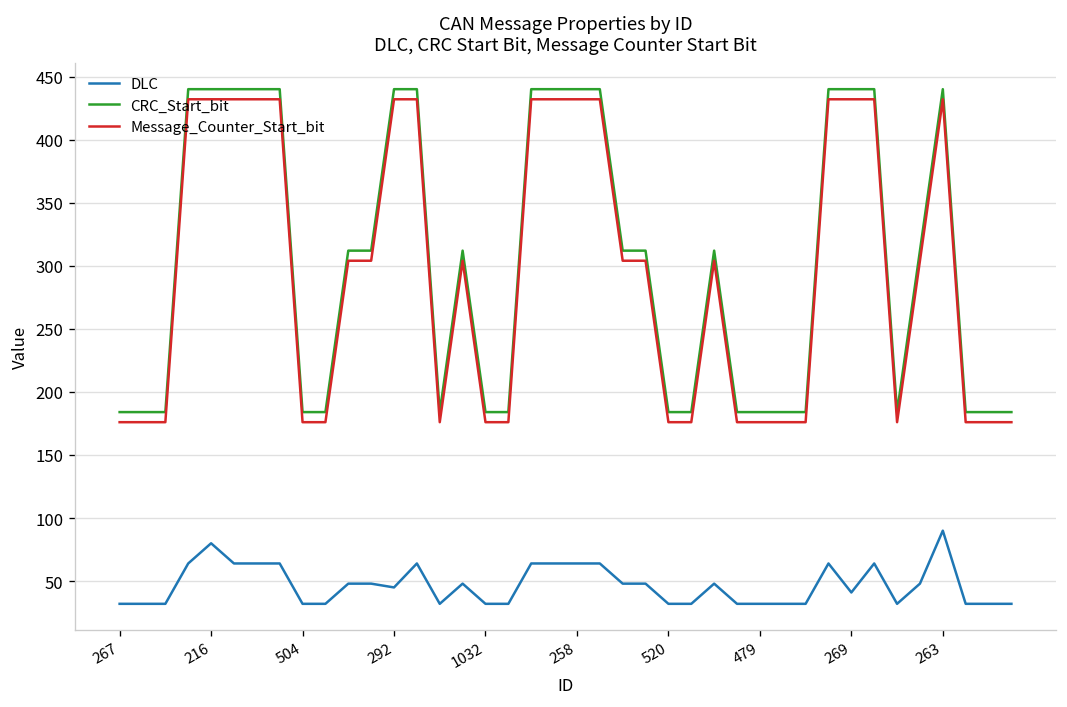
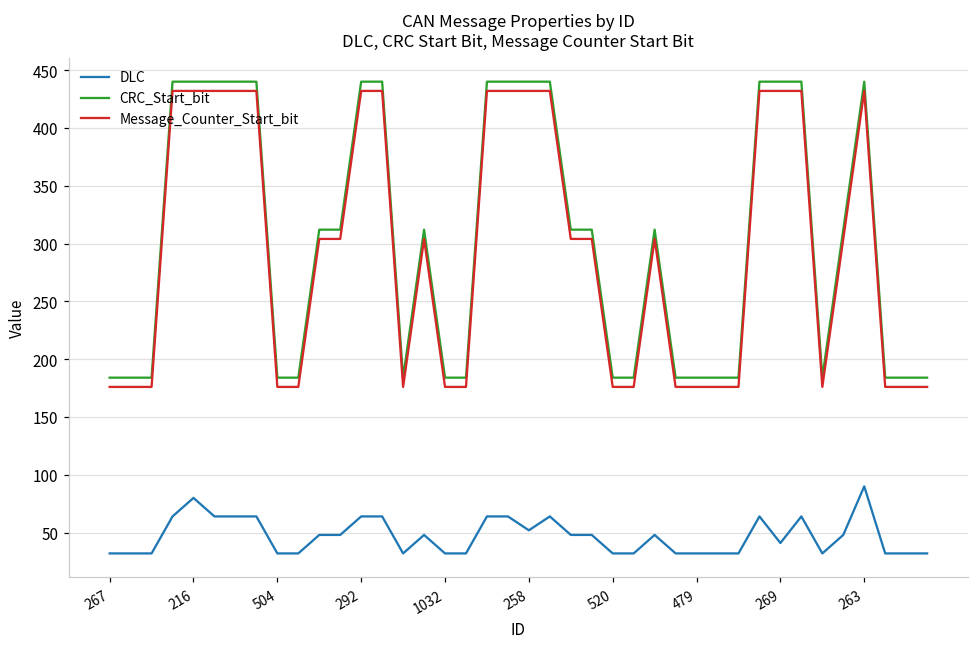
DLC, 292: 45 -> 64
DLC, 258: 64 -> 52
